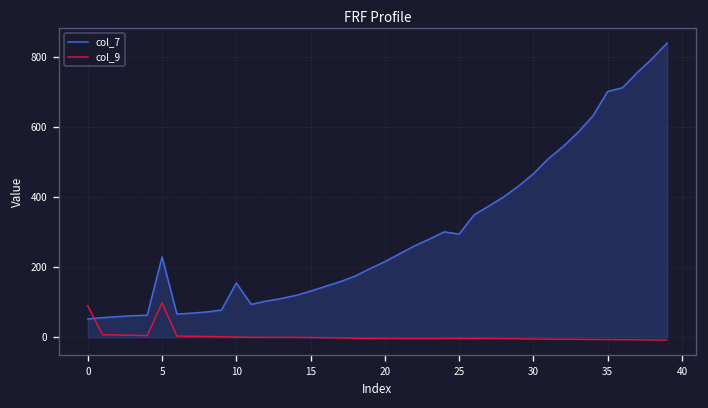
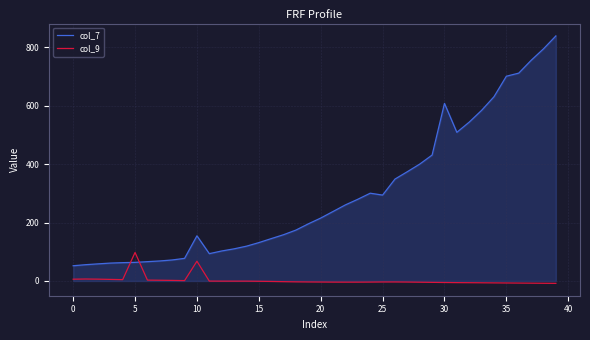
col_9, 0: 90 -> 10
col_7, 5: 230 -> 60
col_9, 10: 0 -> 70
col_7, 30: 470 -> 610
